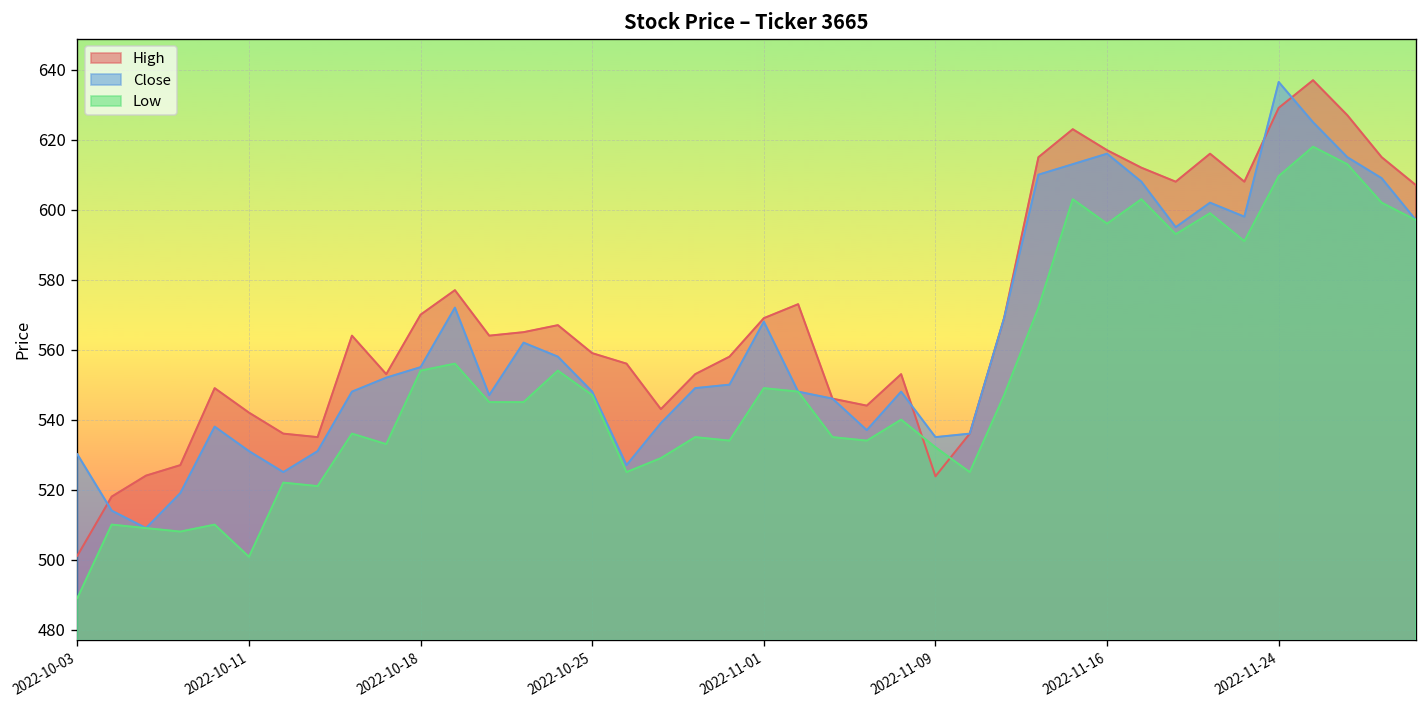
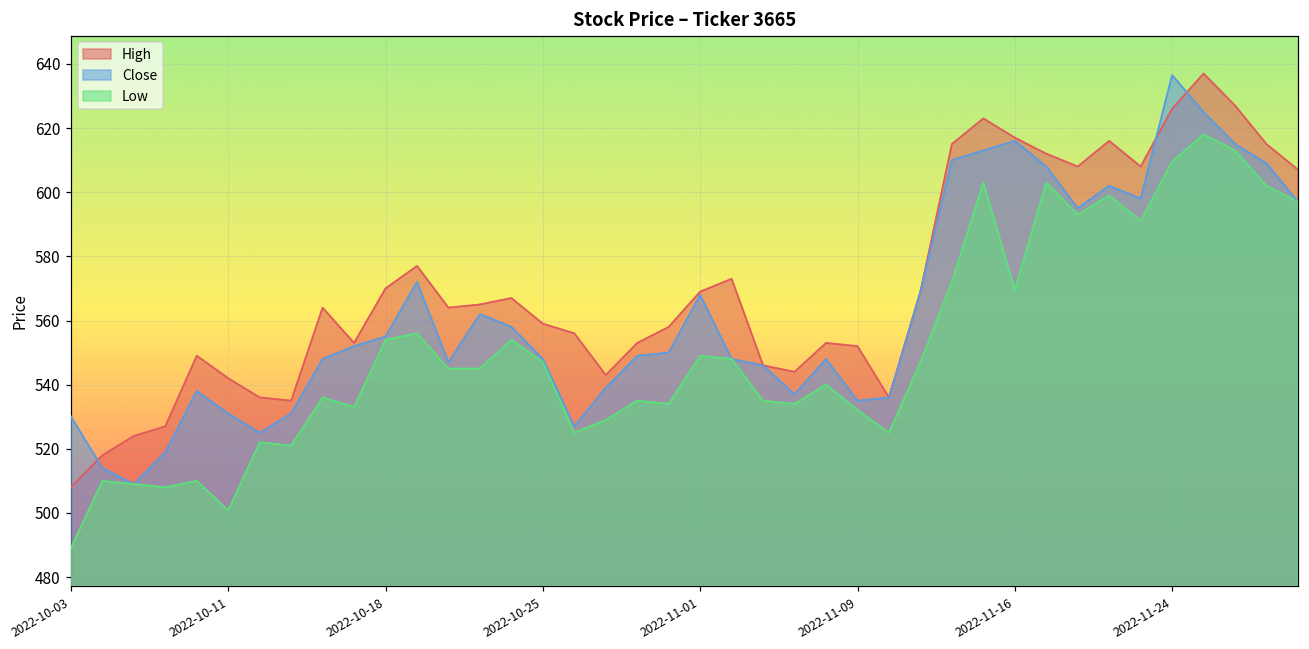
High, 2022-10-03: 501 -> 508
High, 2022-11-09: 524 -> 552
Low, 2022-11-16: 596 -> 570
High, 2022-11-24: 629 -> 626
